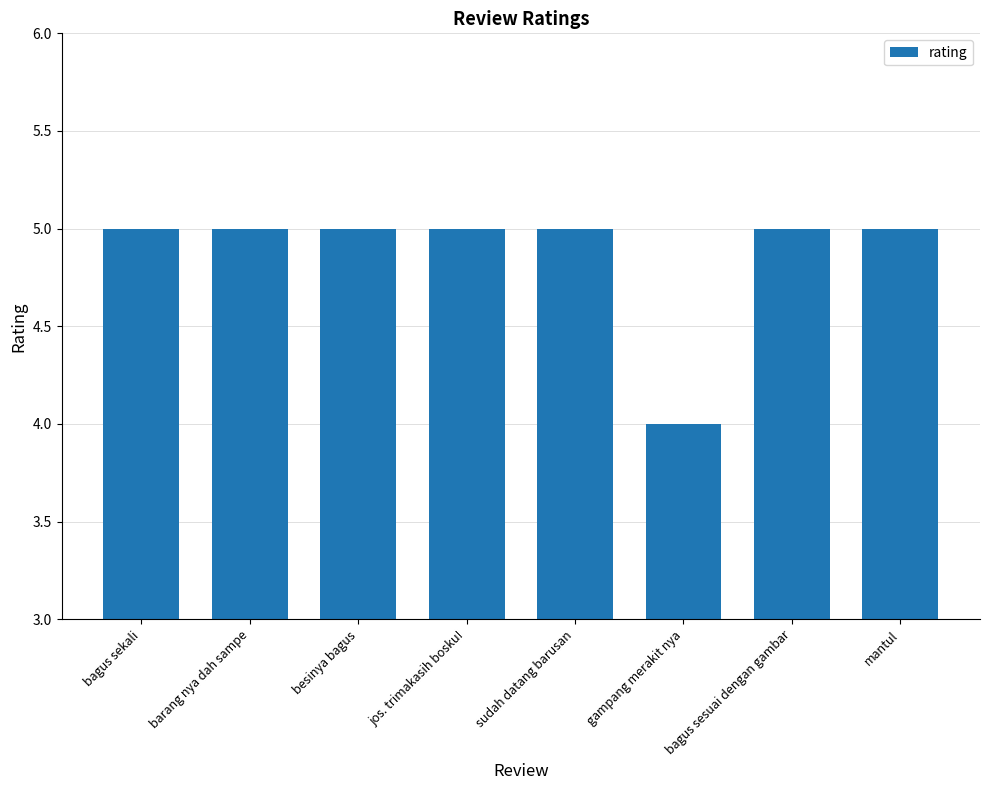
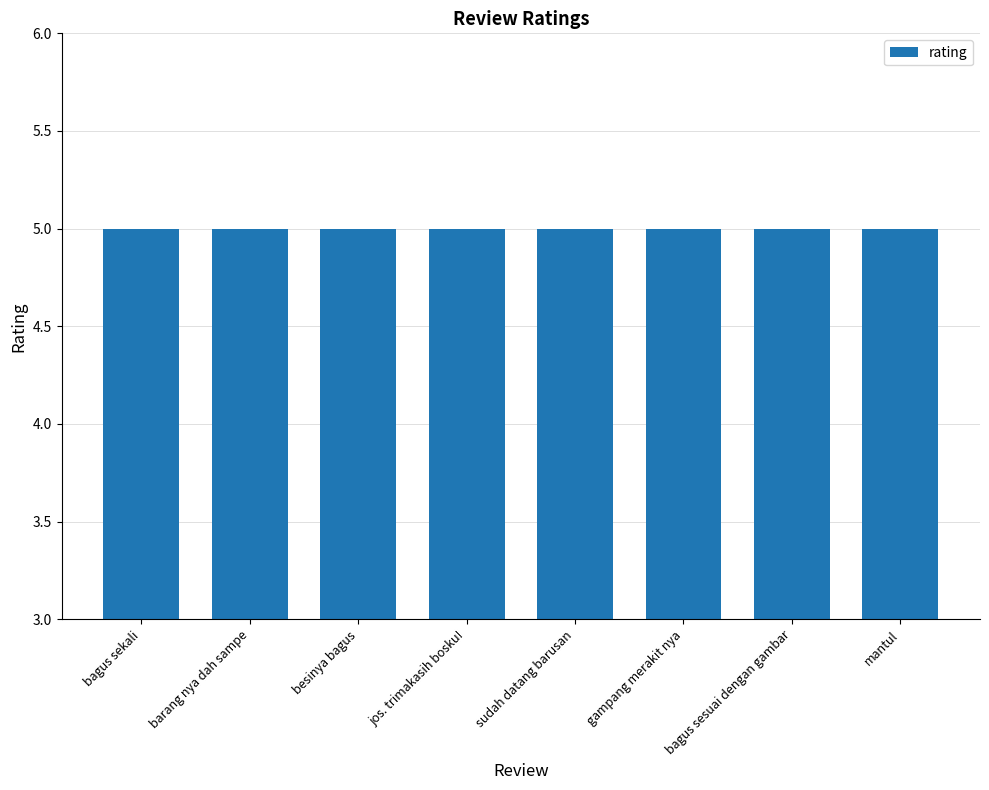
gampang merakit nya: 4 -> 5
